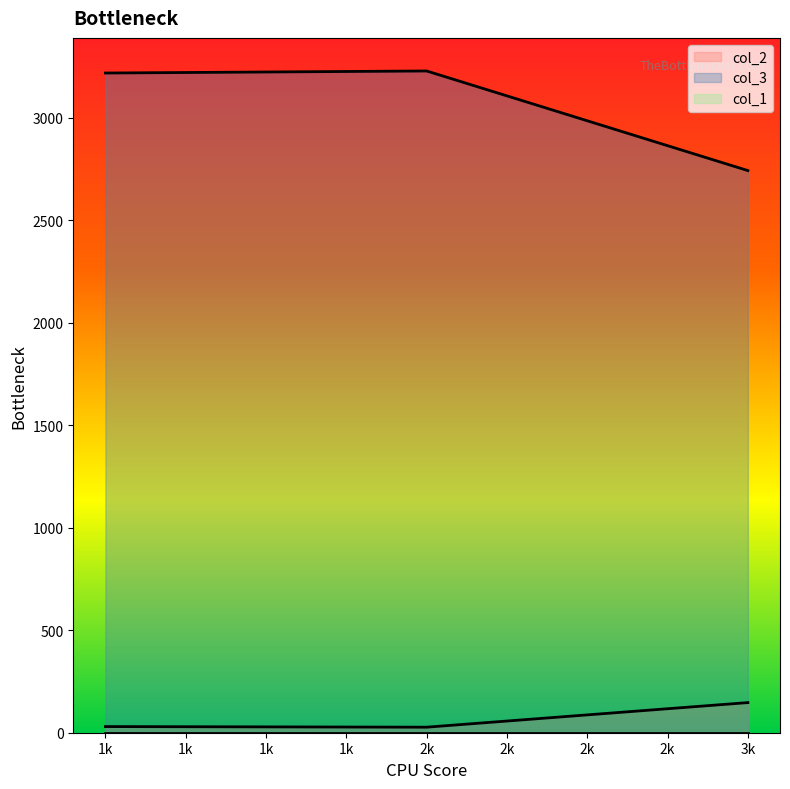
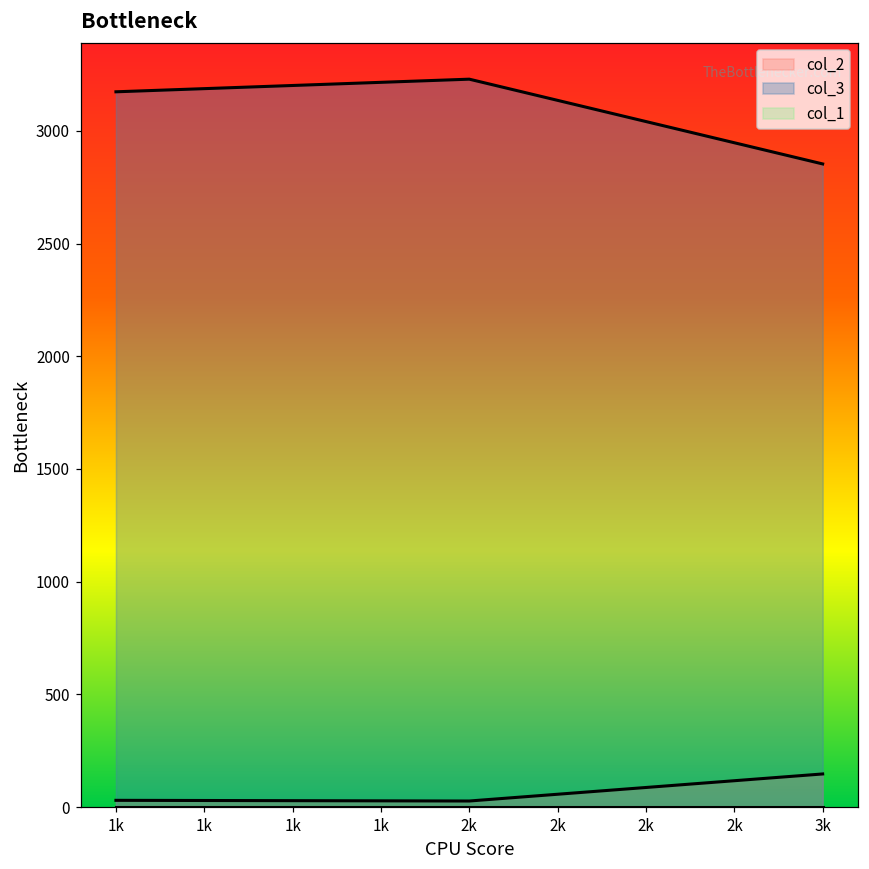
col_3, 1k: 3220 -> 3170
col_3, 3k: 2740 -> 2850
